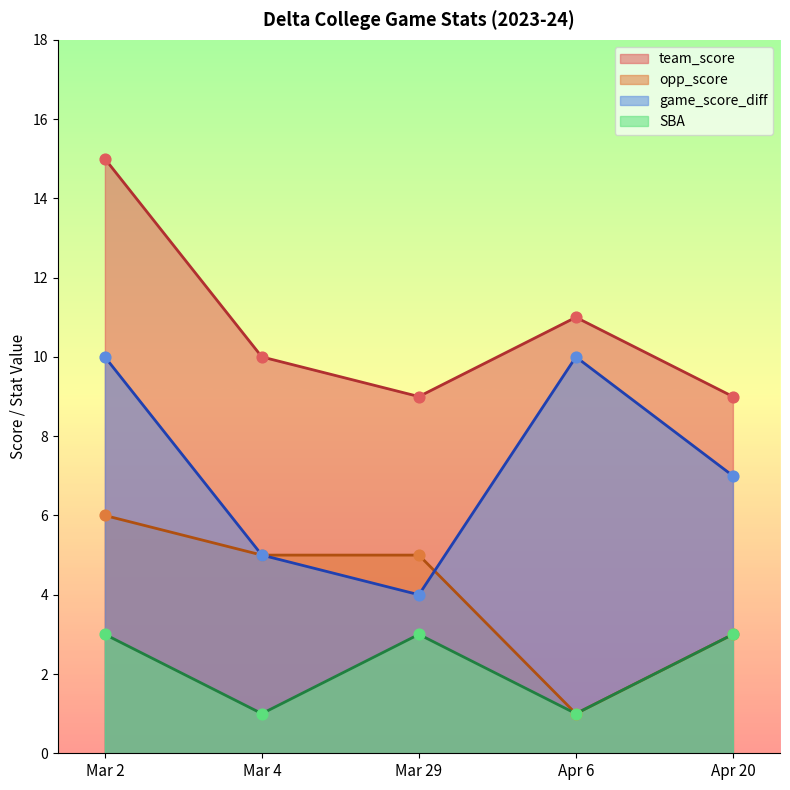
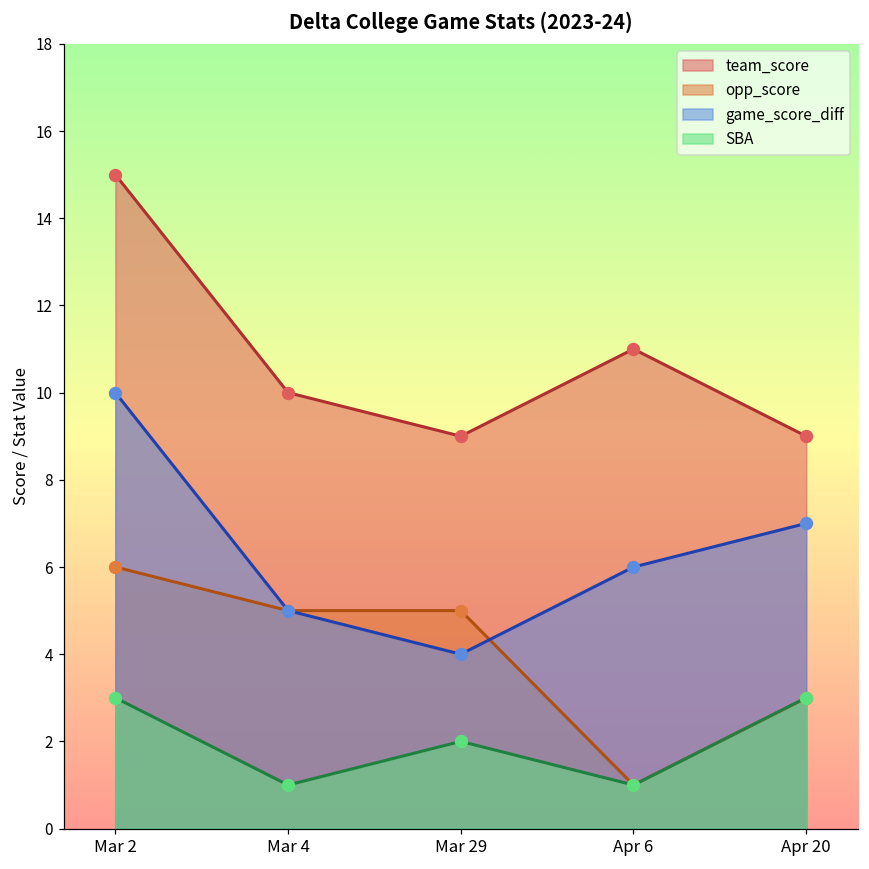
SBA, Mar 29: 3 -> 2
game_score_diff, Apr 6: 10 -> 6
